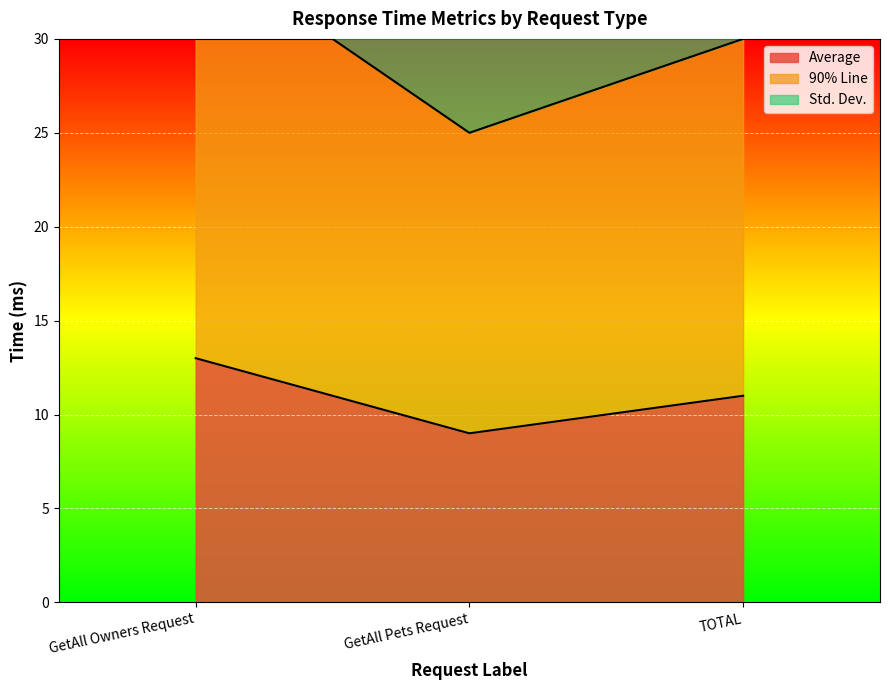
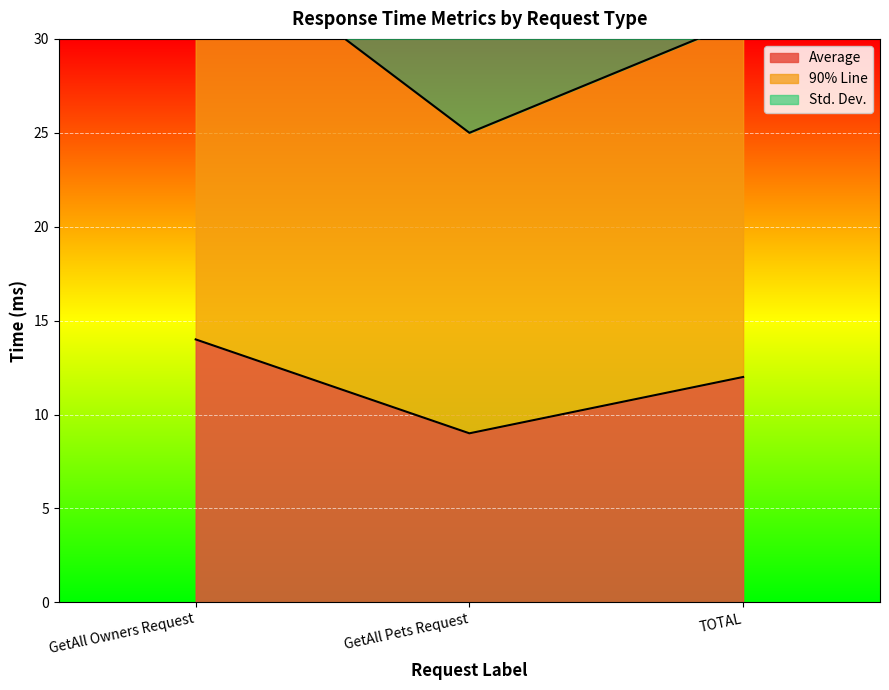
Average, GetAll Owners Request: 13 -> 14
Average, TOTAL: 11 -> 12
